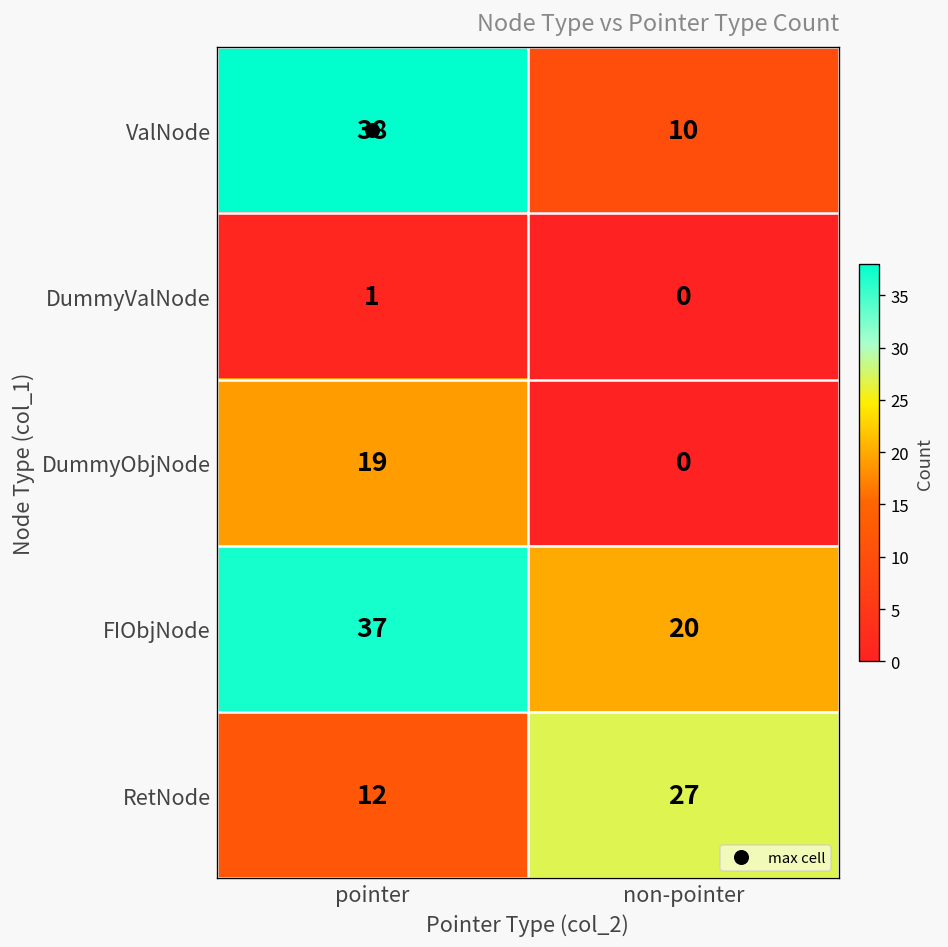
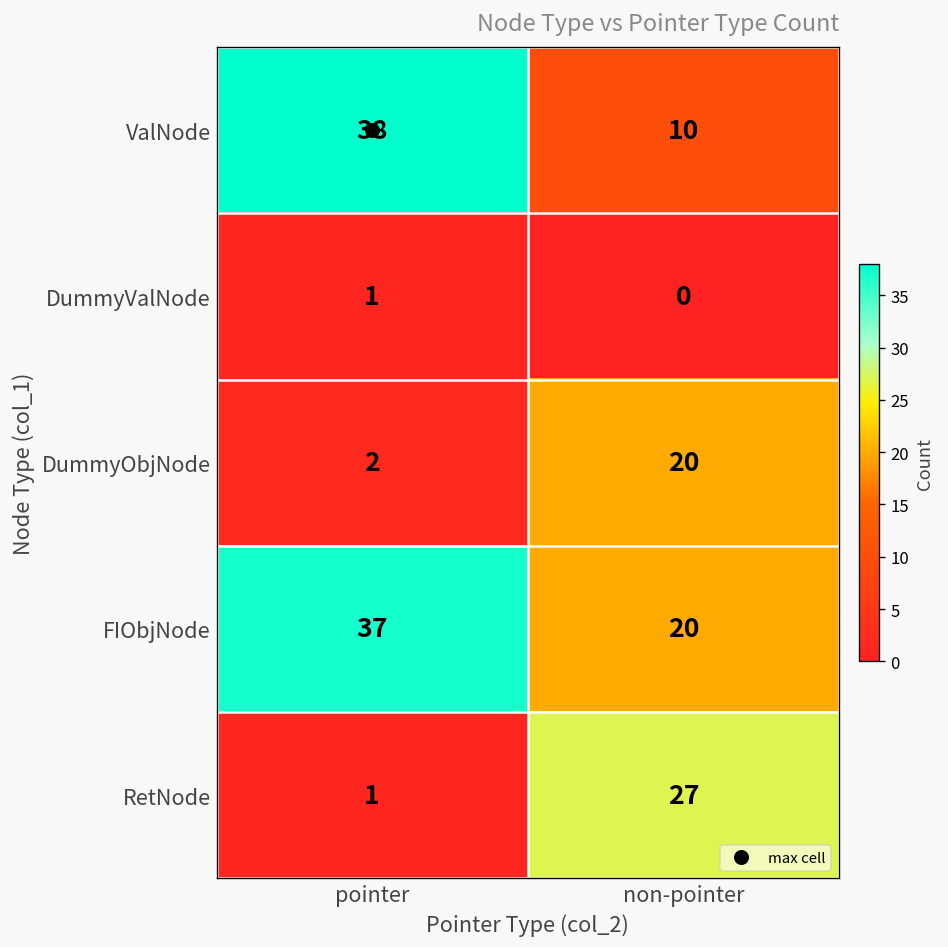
DummyObjNode, pointer: 19 -> 2
DummyObjNode, non-pointer: 0 -> 20
RetNode, pointer: 12 -> 1
